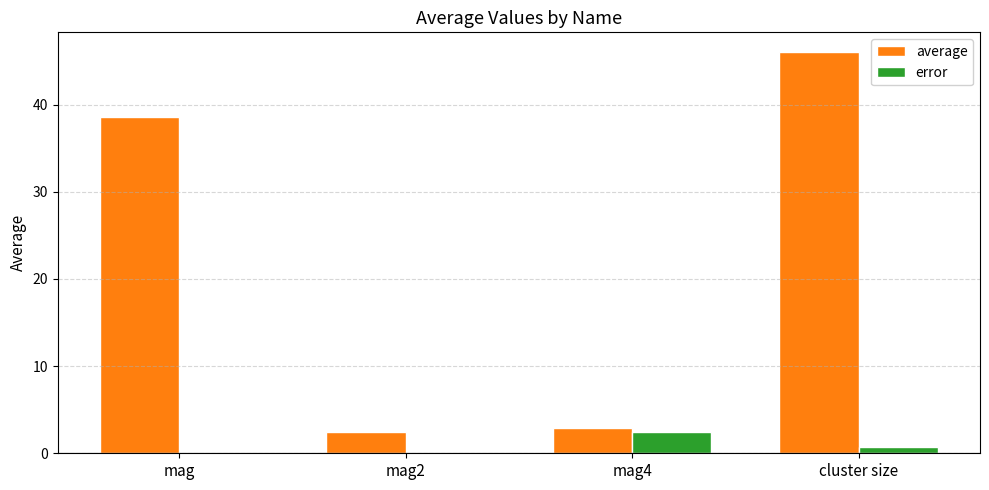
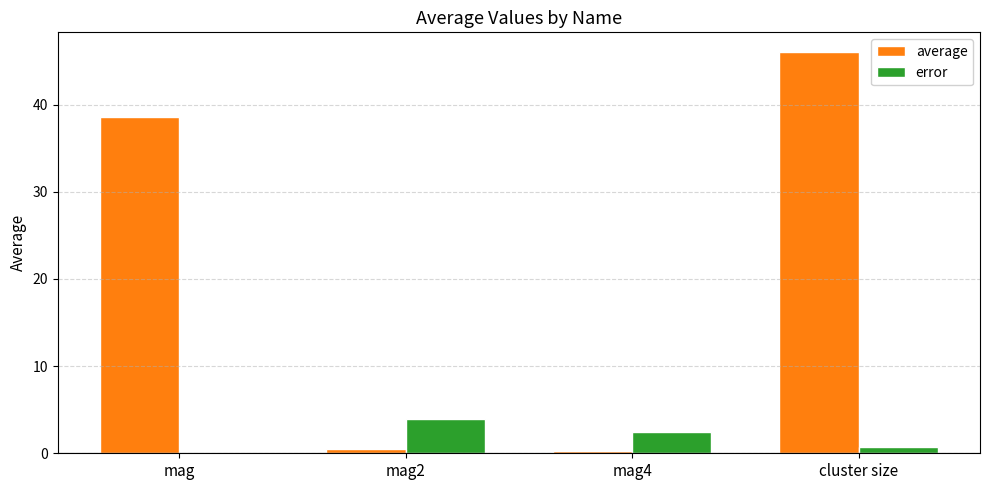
average, mag2: 2 -> 0
error, mag2: 0 -> 4
average, mag4: 3 -> 0
